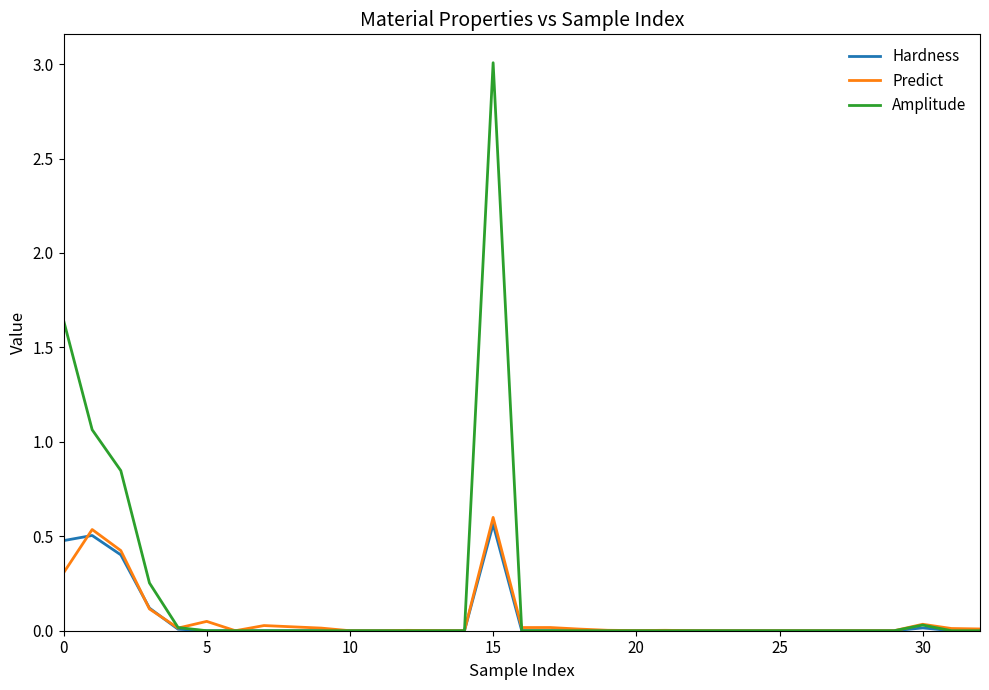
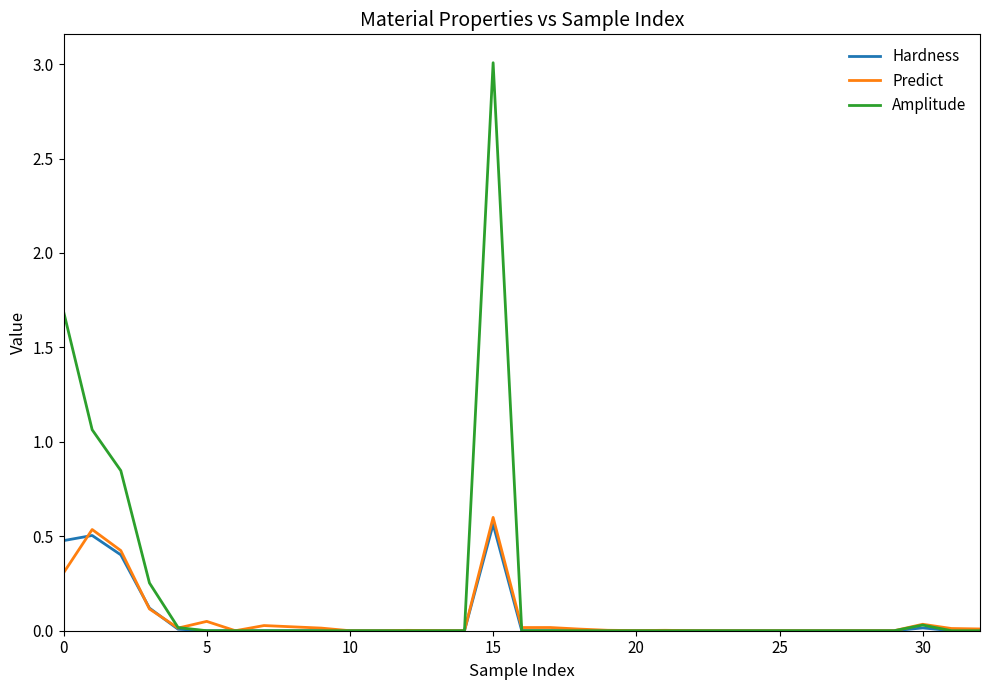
Amplitude, 0: 1.64 -> 1.69
